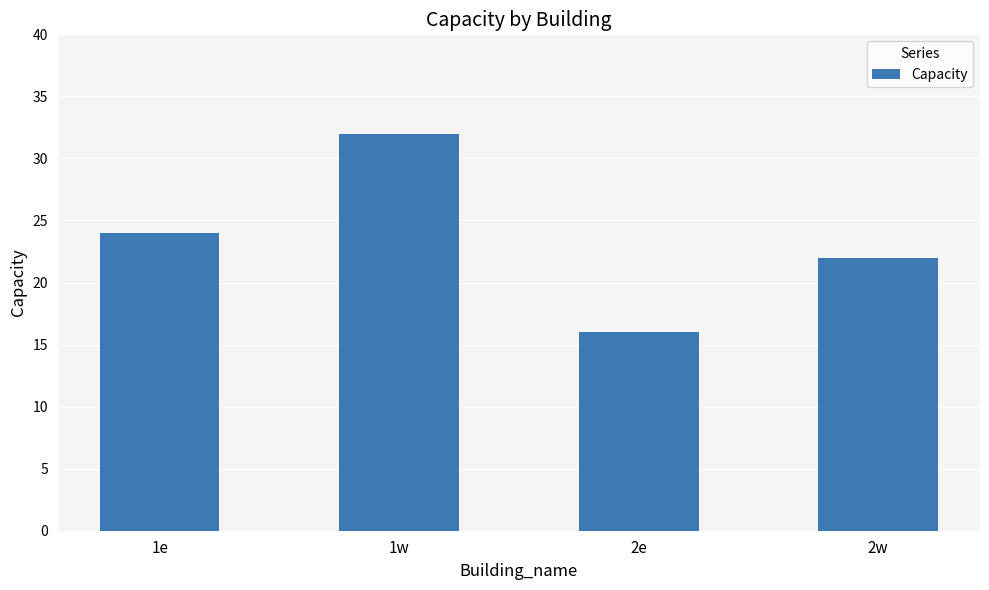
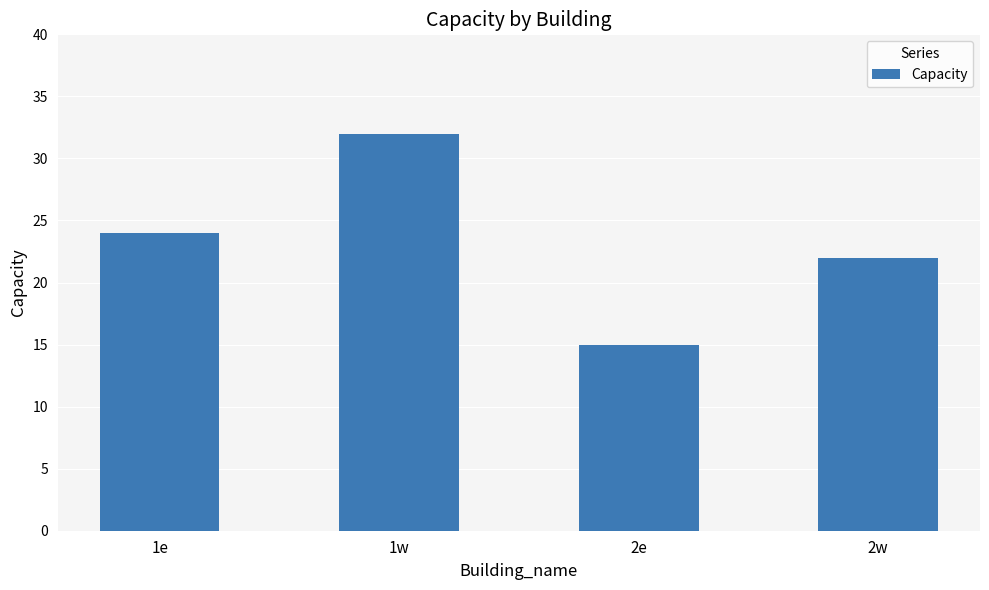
2e: 16 -> 15
